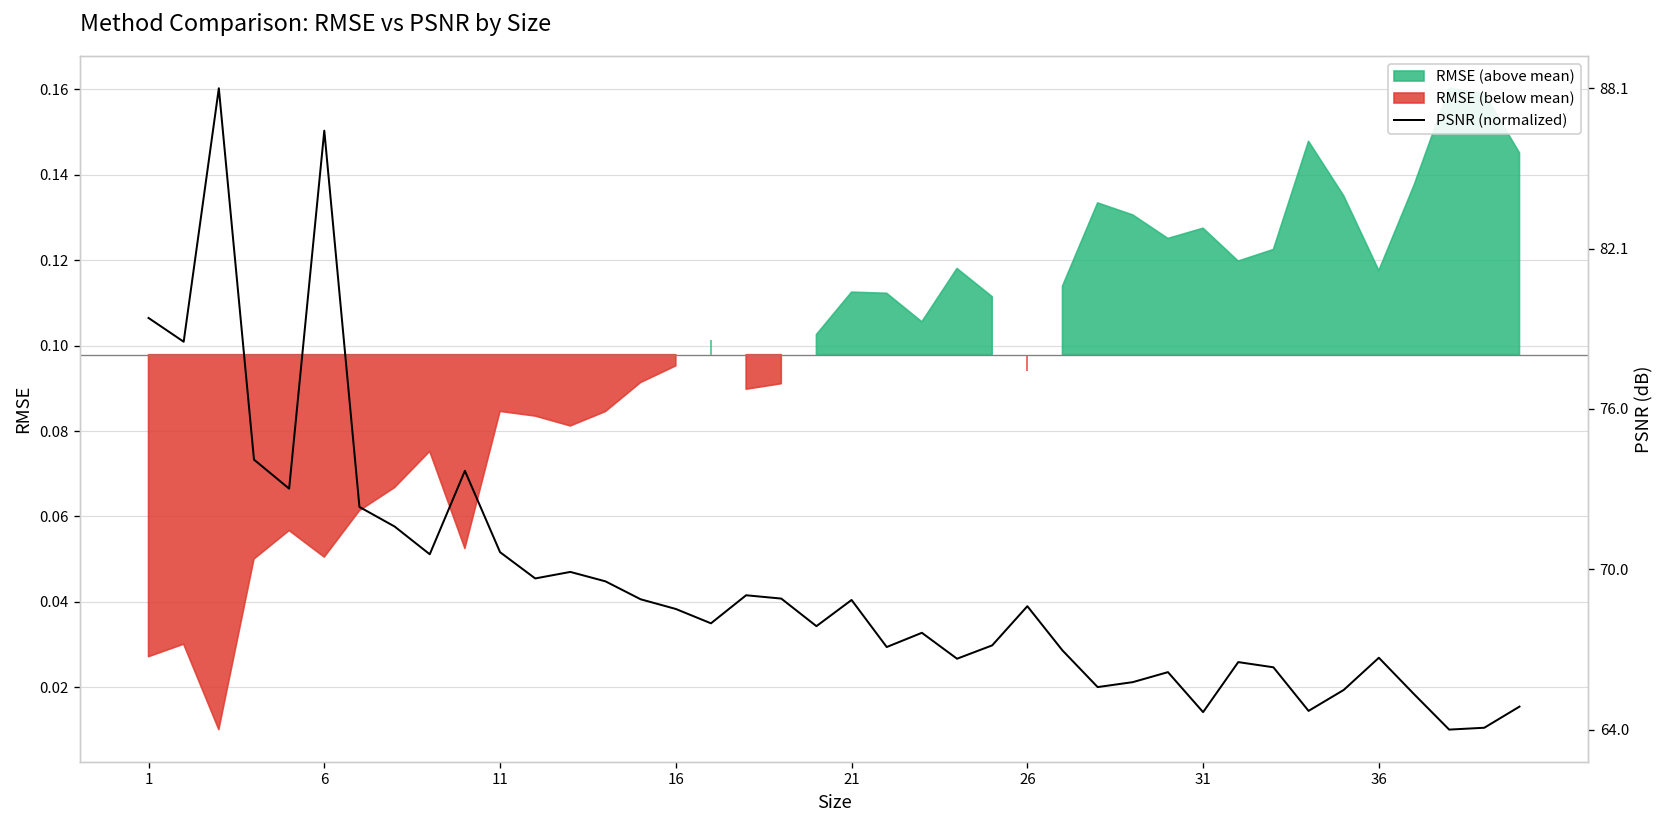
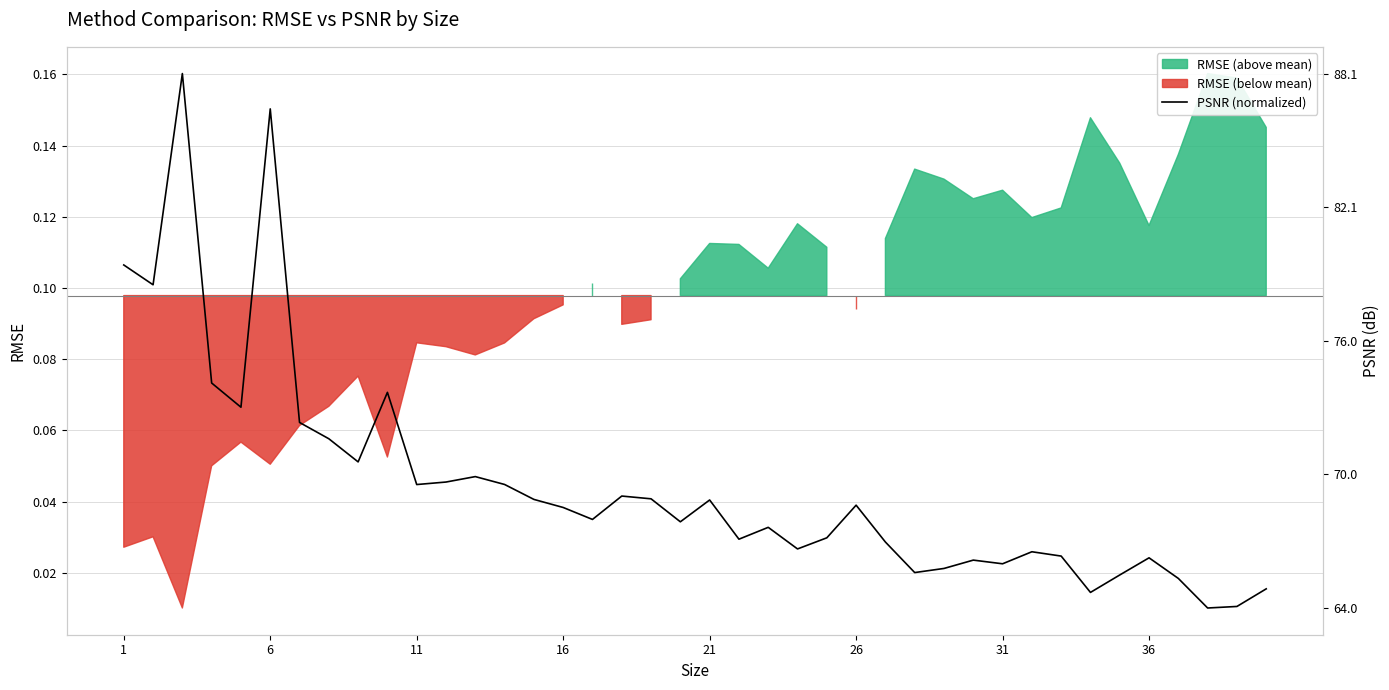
11: 0.052 -> 0.045
31: 0.014 -> 0.023
36: 0.027 -> 0.024
